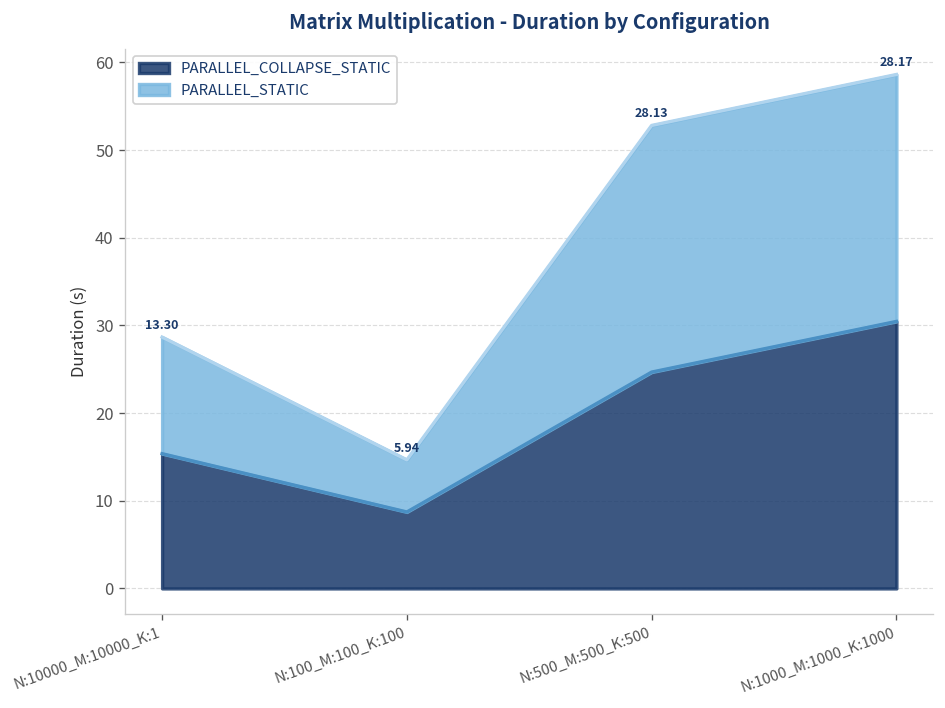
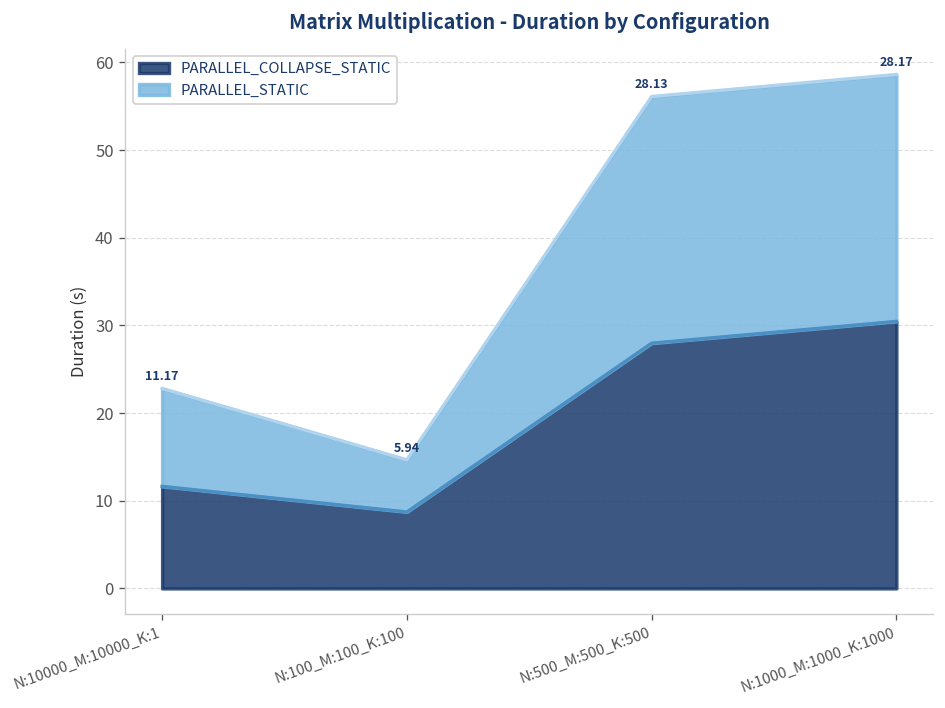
PARALLEL_COLLAPSE_STATIC, N:10000_M:10000_K:1: 15 -> 12
PARALLEL_STATIC, N:10000_M:10000_K:1: 13.30 -> 11.17
PARALLEL_COLLAPSE_STATIC, N:500_M:500_K:500: 25 -> 28
